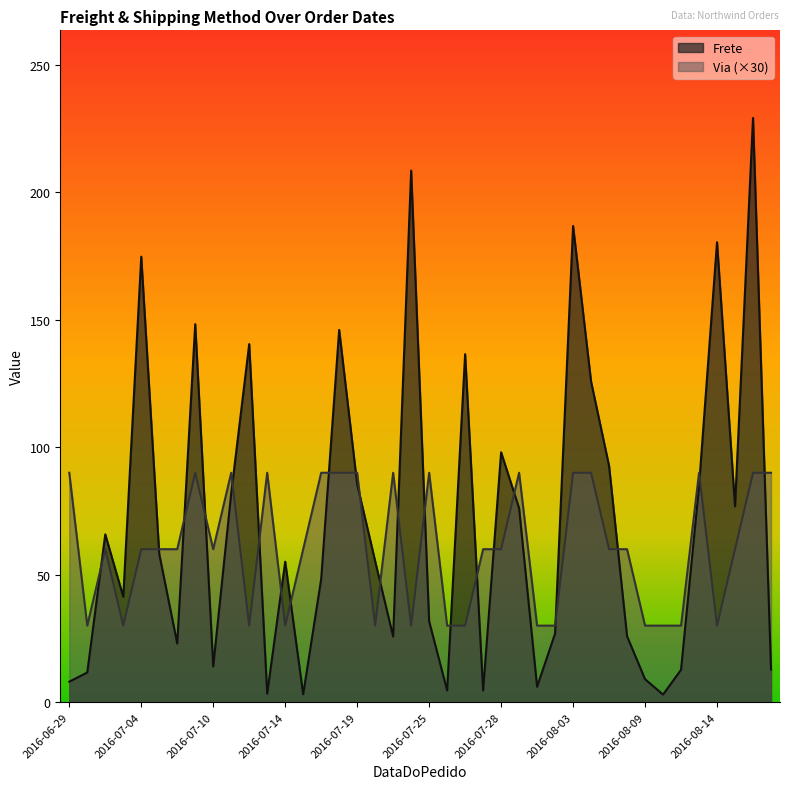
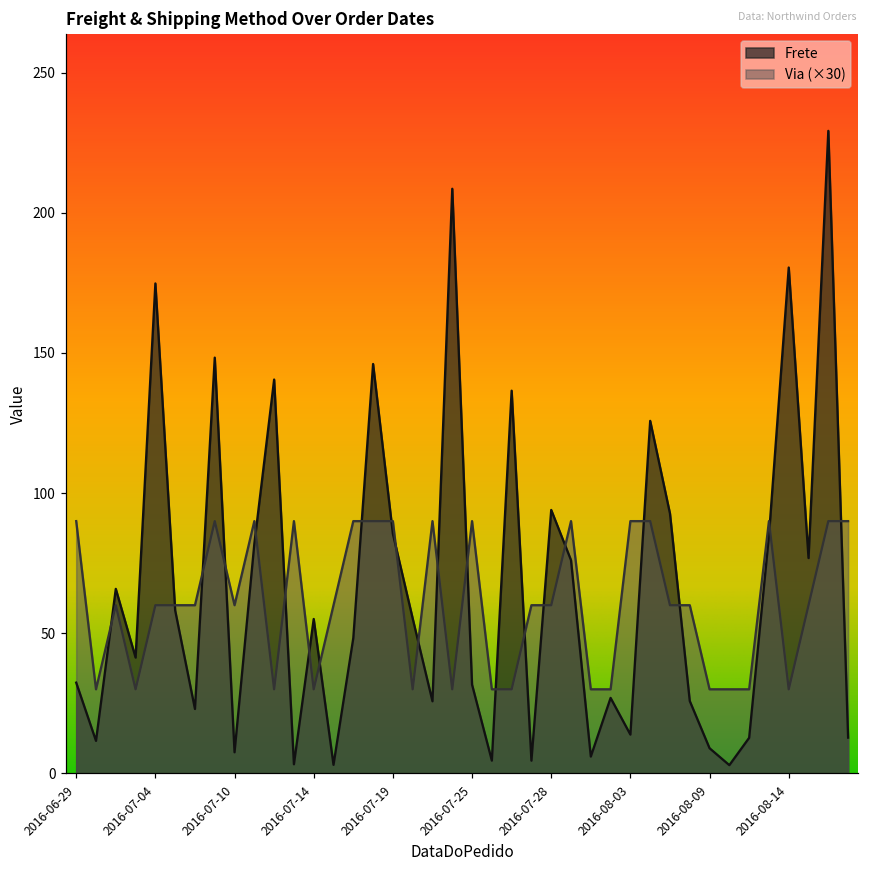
Frete, 2016-06-29: 8 -> 32
Frete, 2016-07-10: 14 -> 8
Frete, 2016-07-28: 98 -> 94
Frete, 2016-08-03: 187 -> 14
